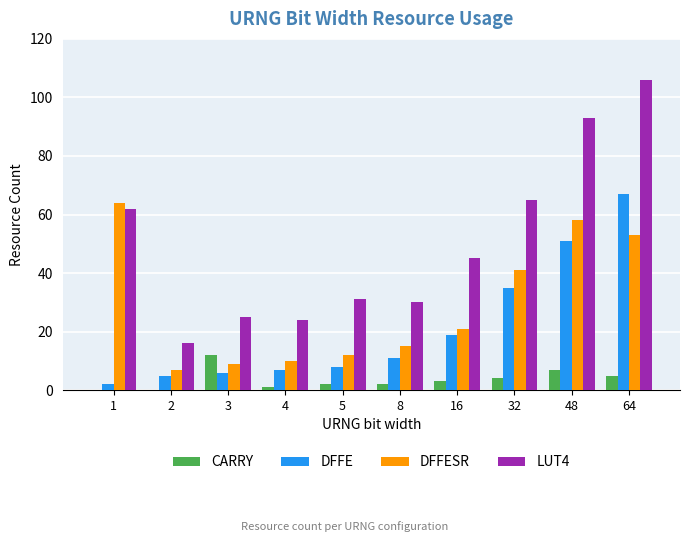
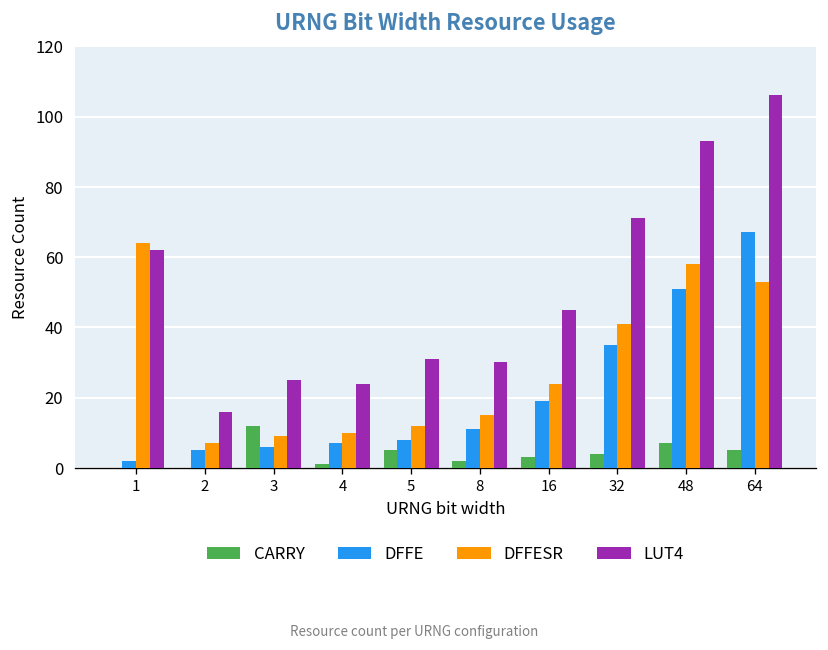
CARRY, 5: 2 -> 5
DFFESR, 16: 21 -> 24
LUT4, 32: 65 -> 71
